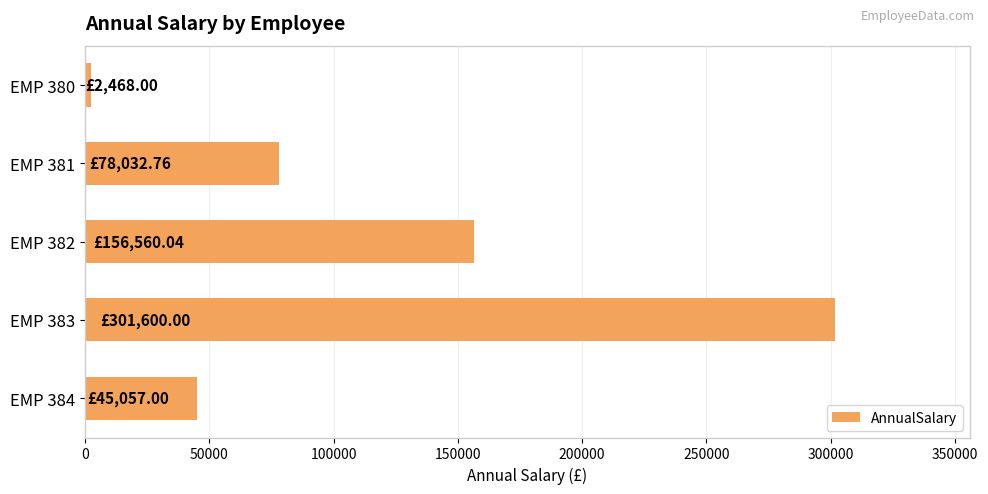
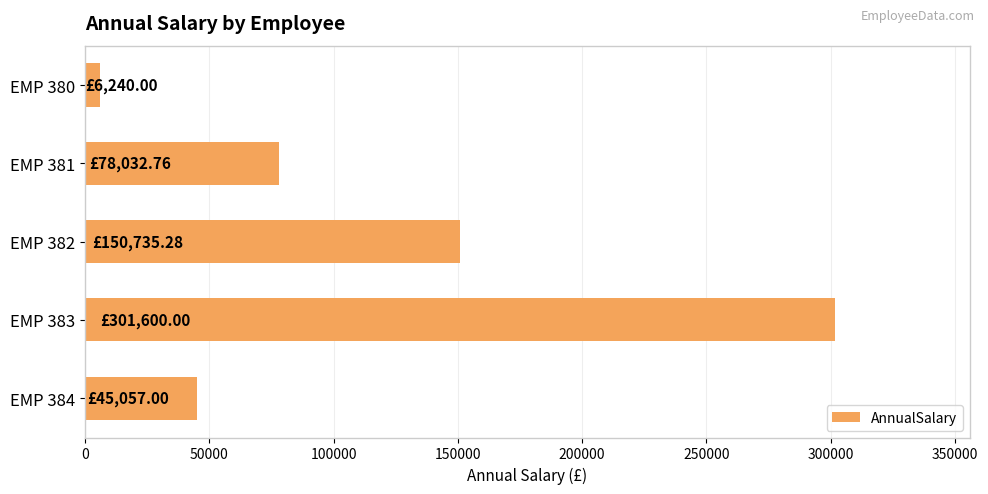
EMP 380: £2,468.00 -> £6,240.00
EMP 382: £156,560.04 -> £150,735.28
